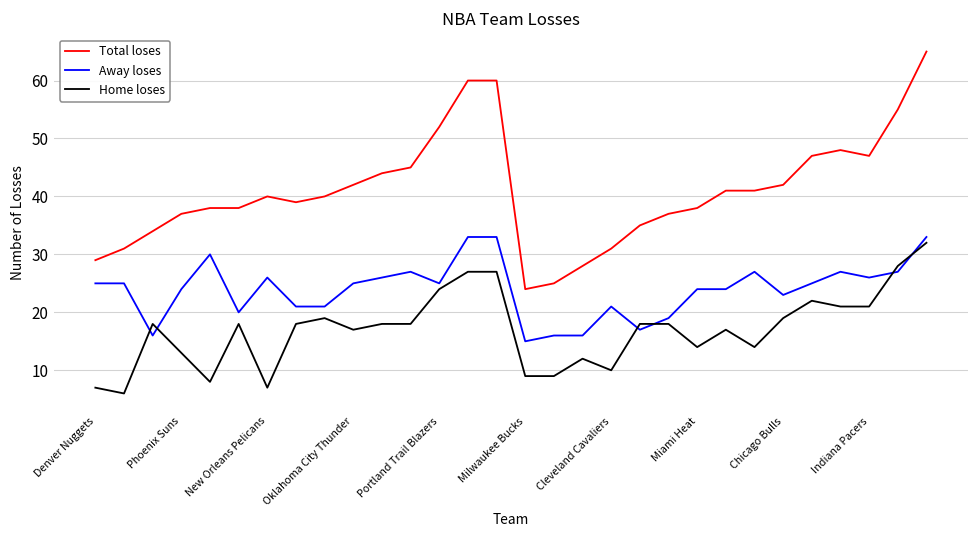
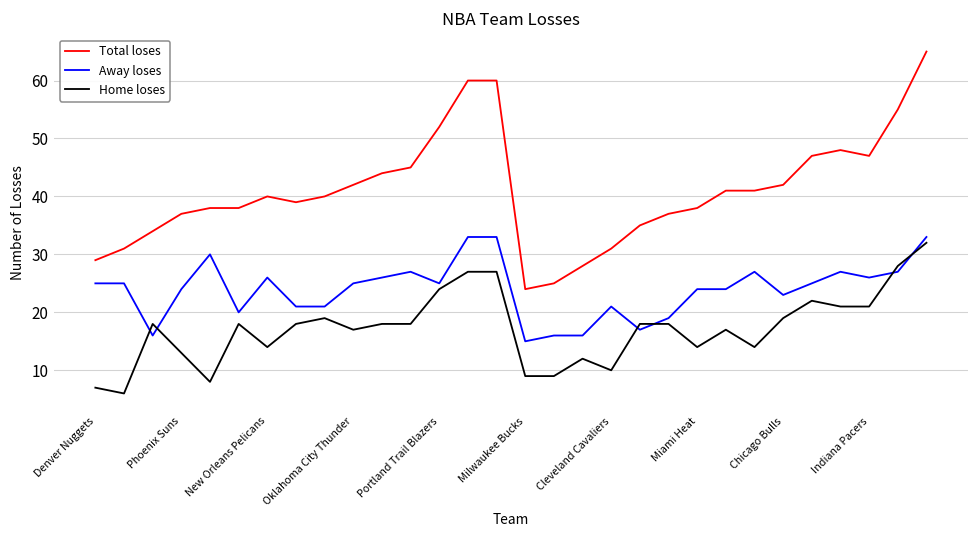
Home loses, New Orleans Pelicans: 7 -> 14
